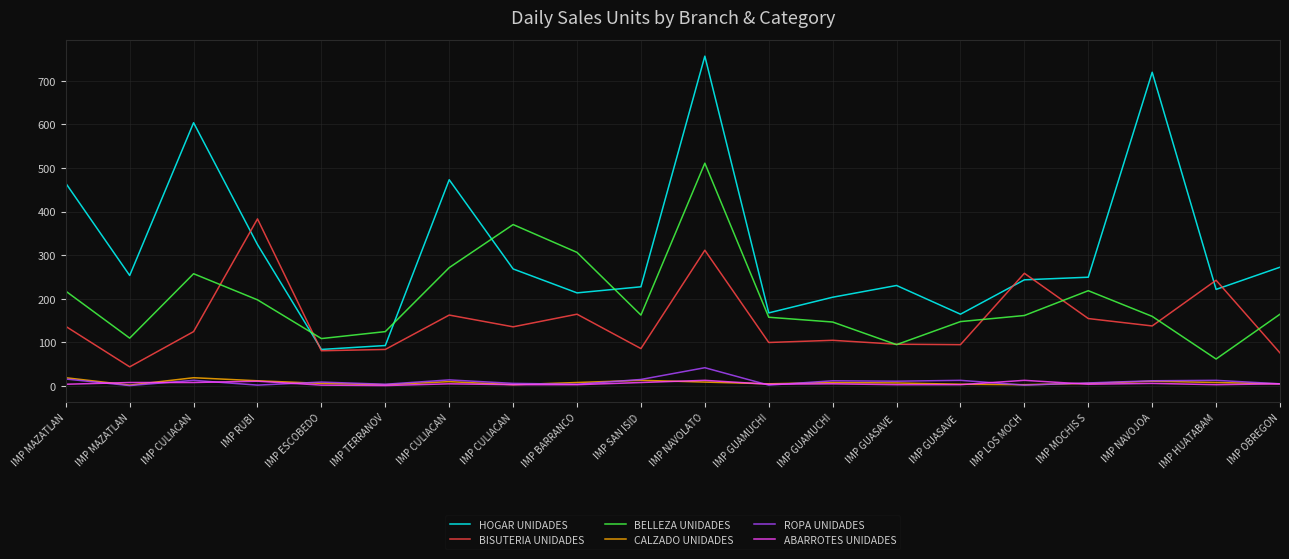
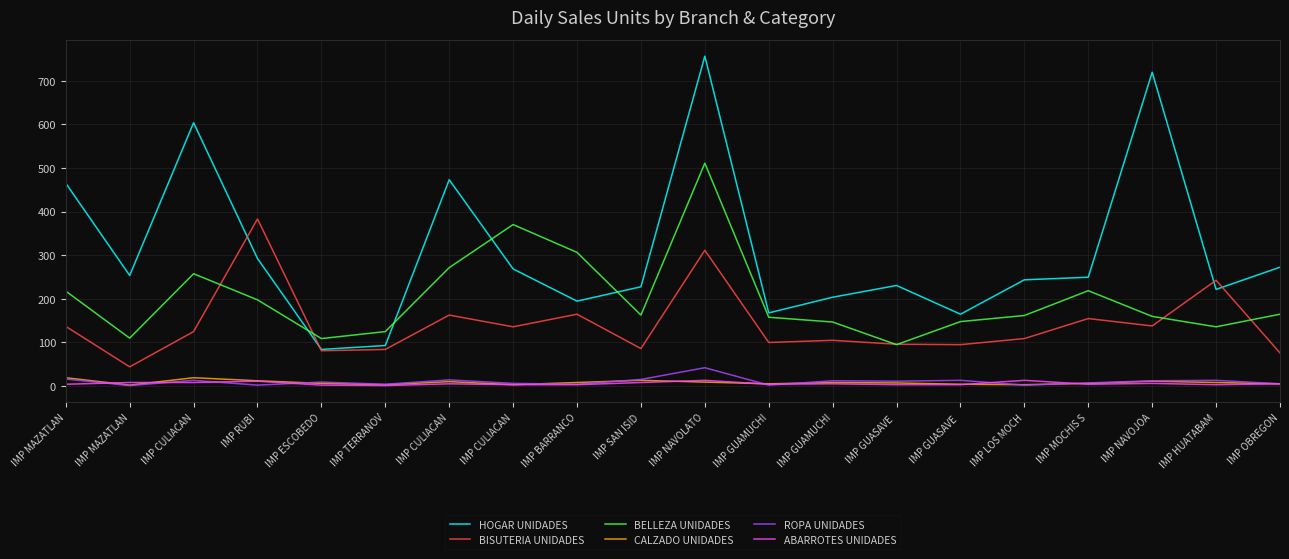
HOGAR UNIDADES, IMP RUBI: 320 -> 290
HOGAR UNIDADES, IMP BARRANCO: 210 -> 190
BISUTERIA UNIDADES, IMP LOS MOCH: 260 -> 110
BELLEZA UNIDADES, IMP HUATABAM: 60 -> 140
